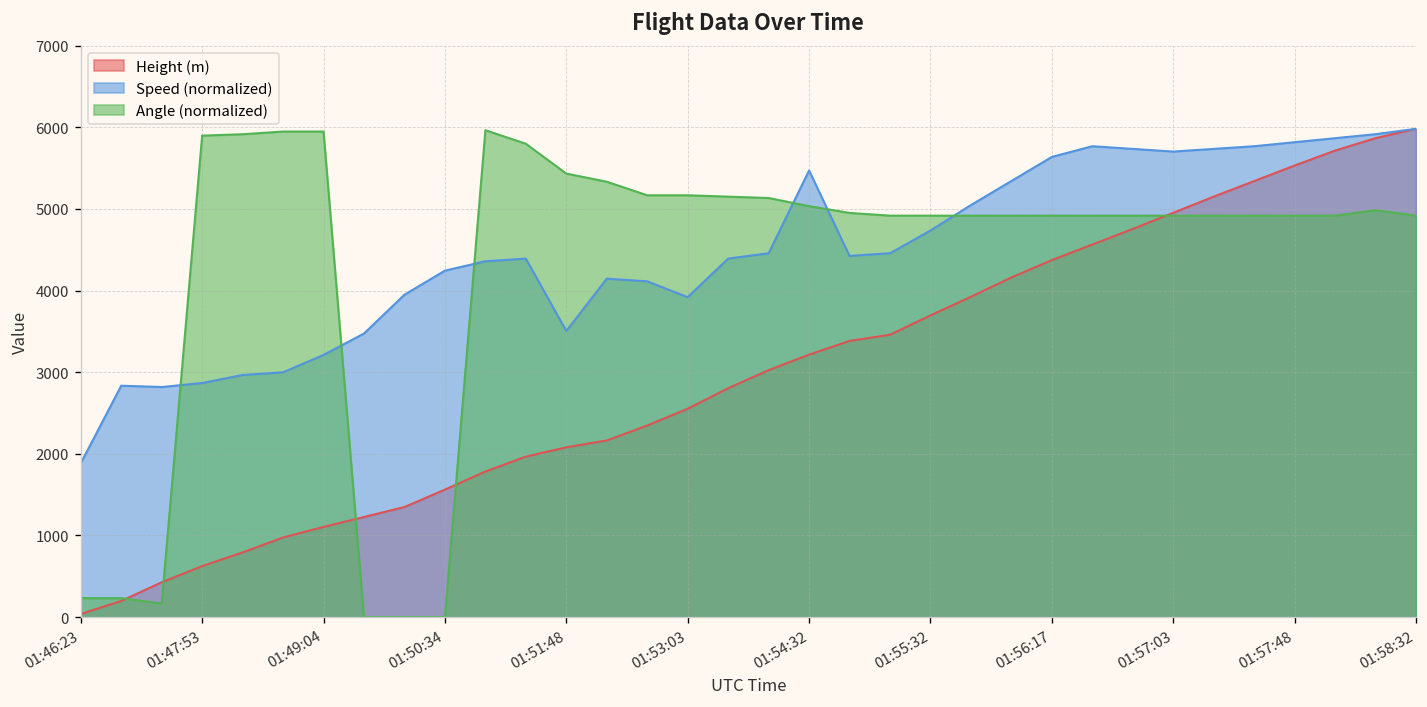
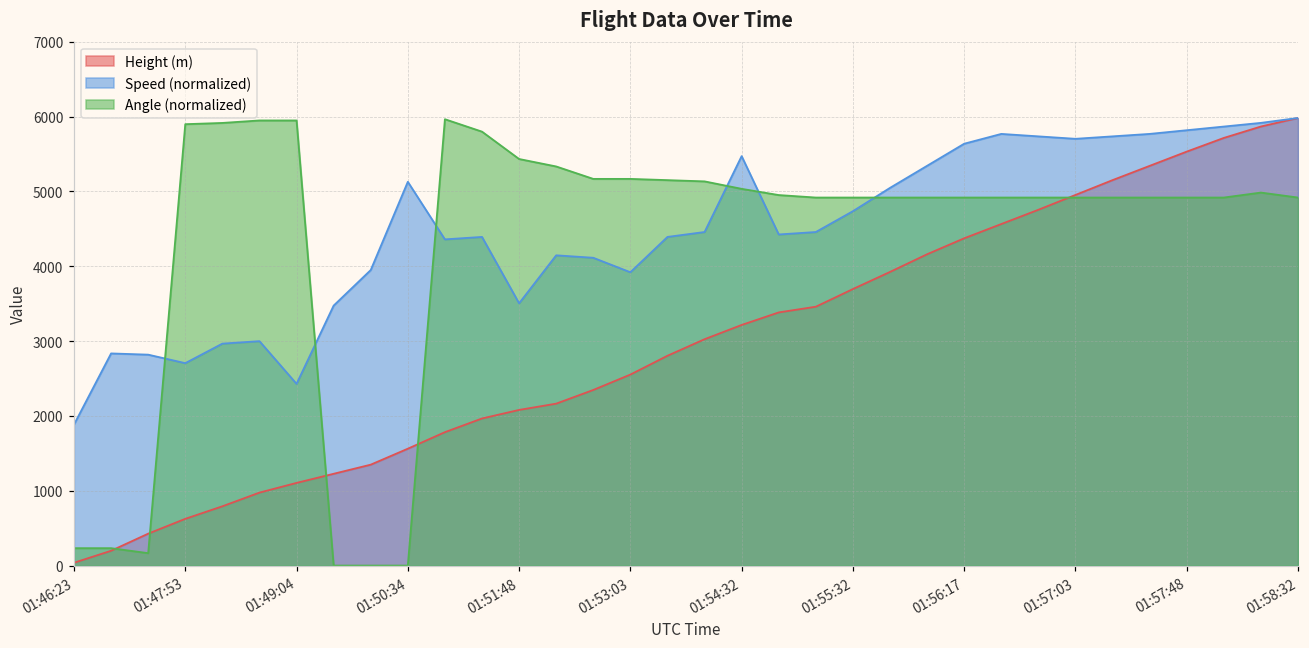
Speed (normalized), 01:47:53: 2900 -> 2700
Speed (normalized), 01:49:04: 3200 -> 2400
Speed (normalized), 01:50:34: 4200 -> 5100
